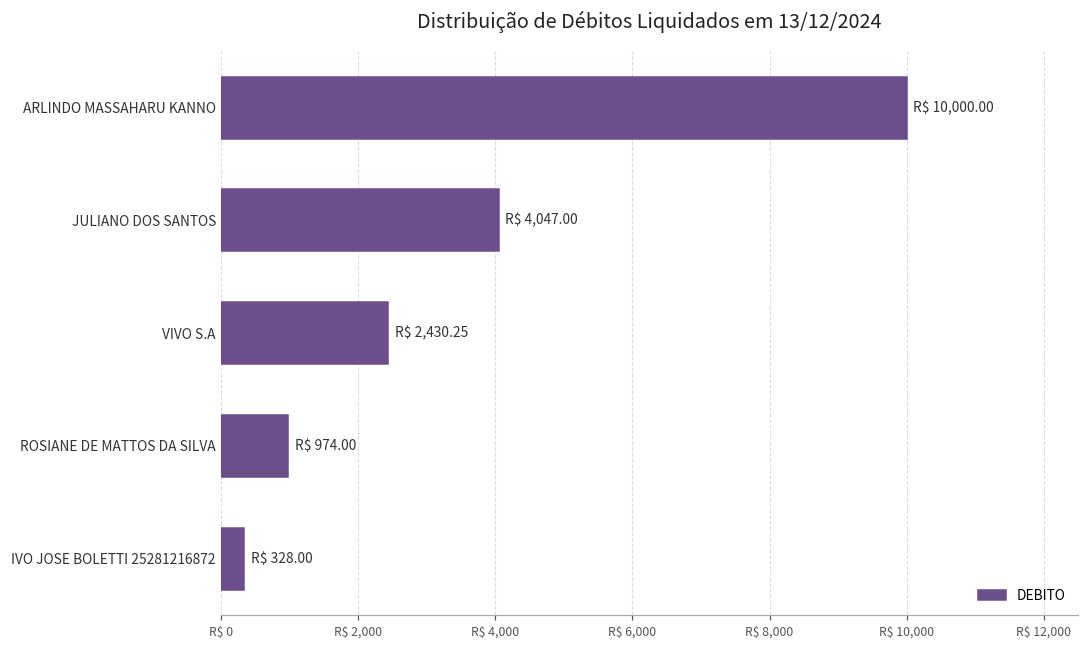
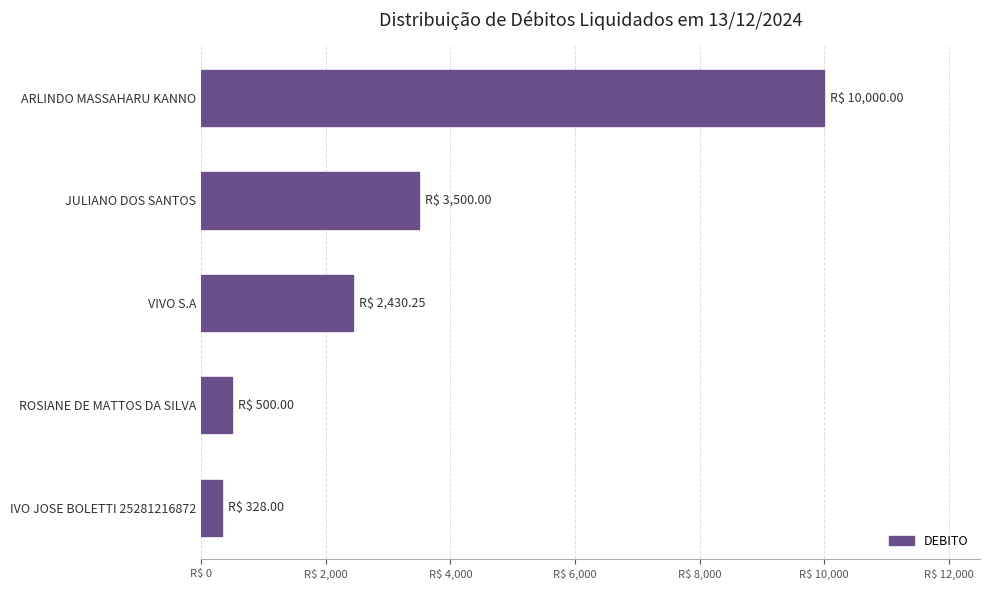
JULIANO DOS SANTOS: 4,047.00 -> 3,500.00
ROSIANE DE MATTOS DA SILVA: 974.00 -> 500.00
